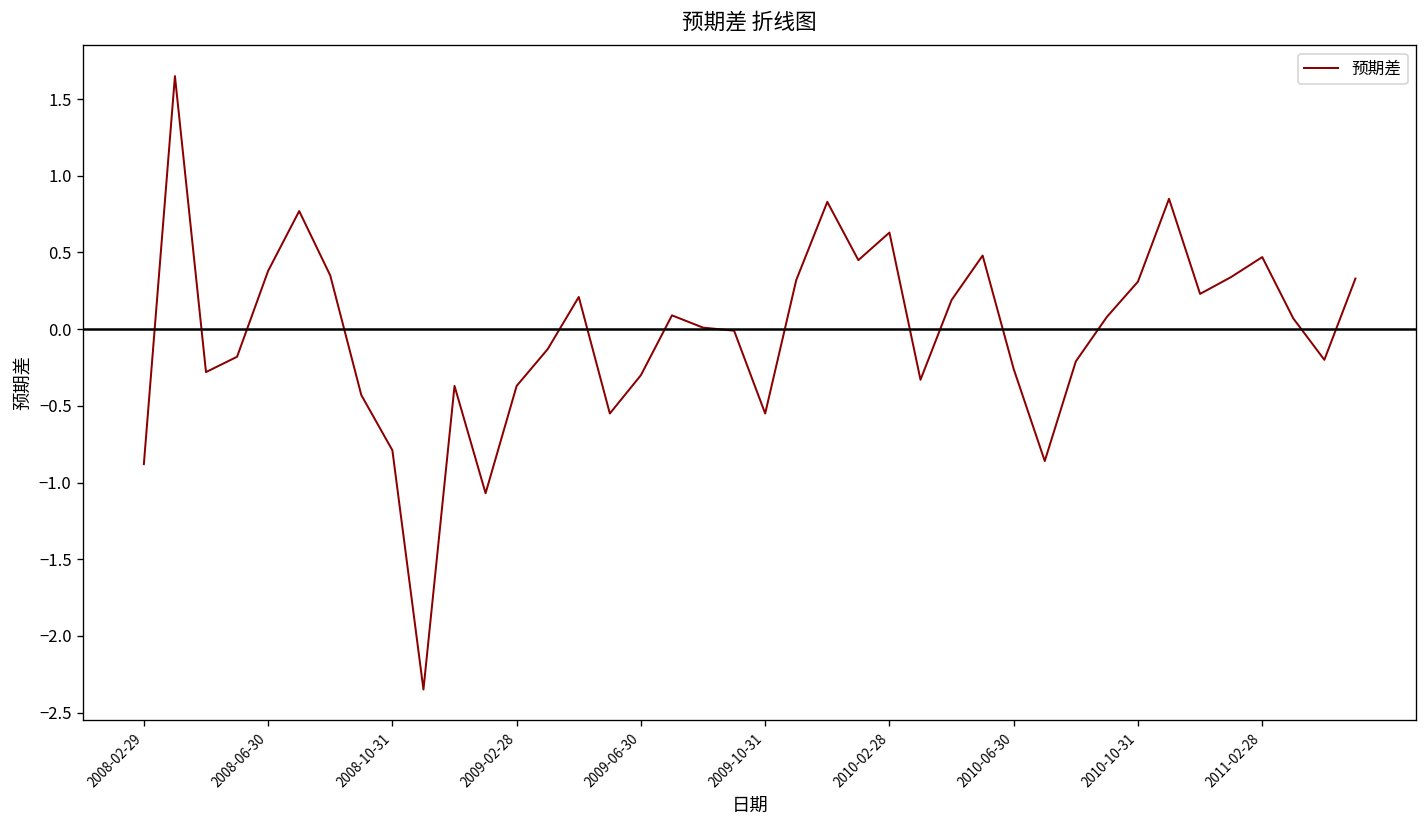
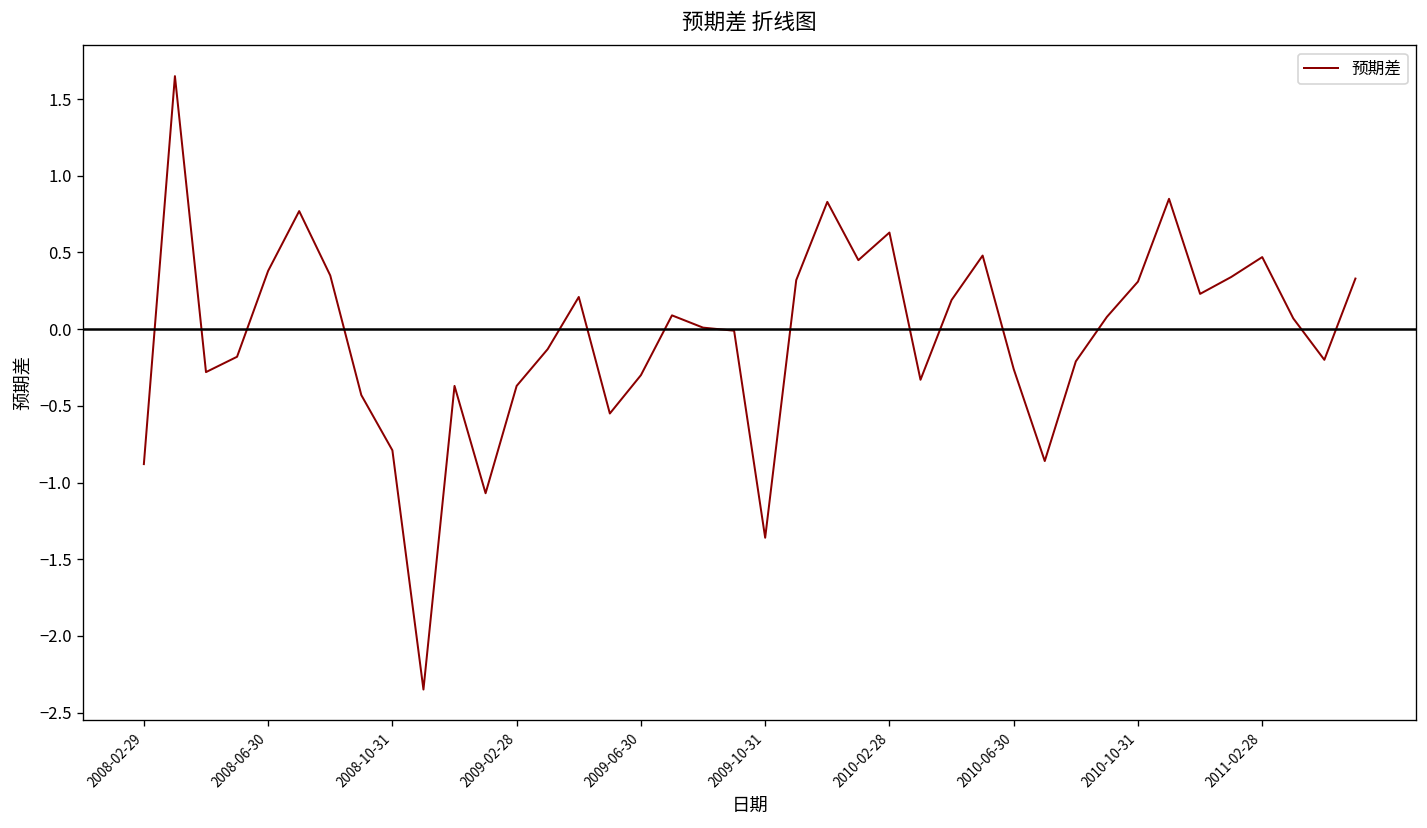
2009-10-31: -0.55 -> -1.36
